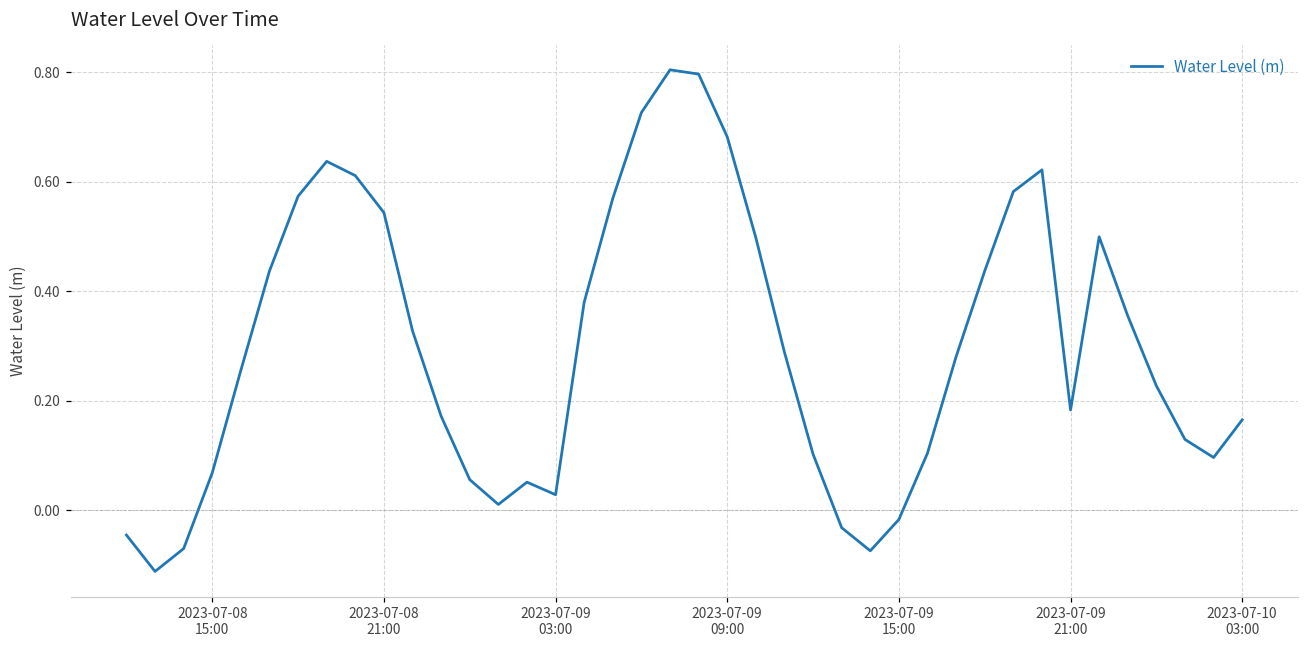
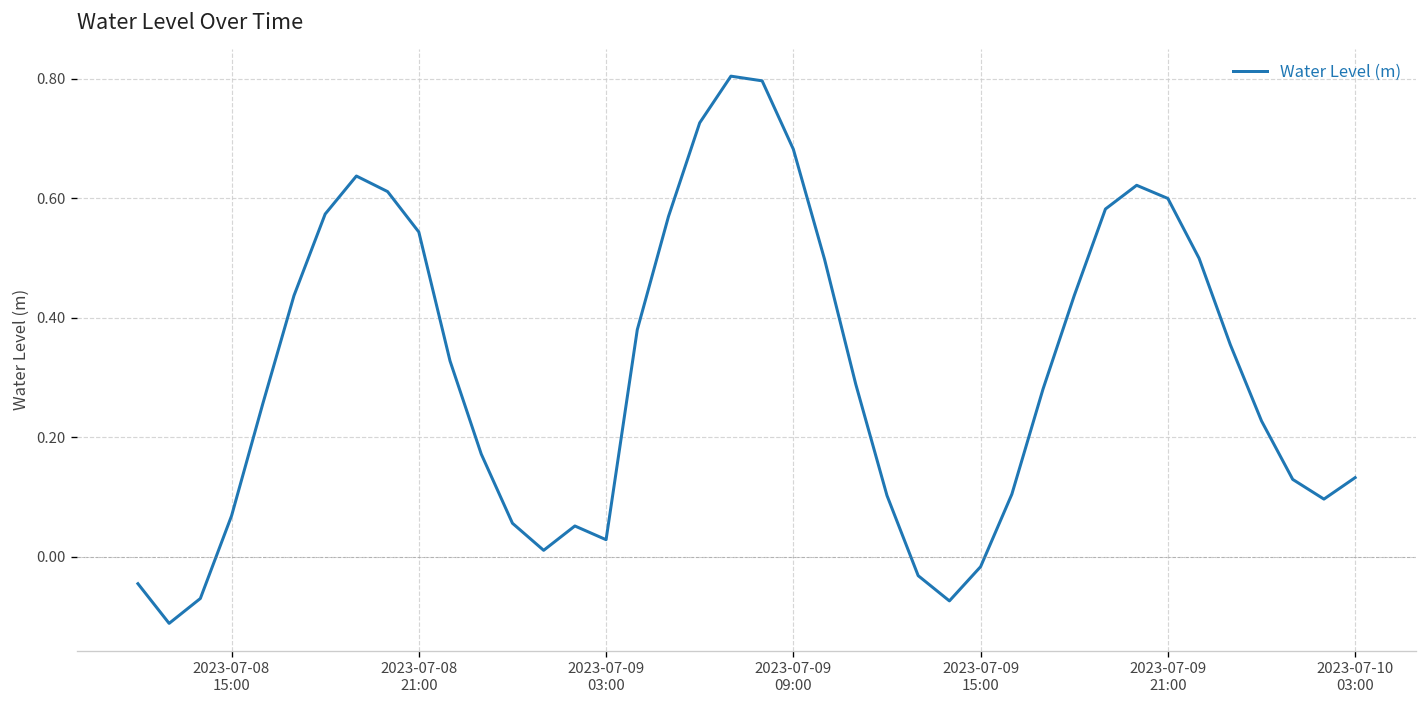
2023-07-09 21:00: 0.18 -> 0.60
2023-07-10 03:00: 0.17 -> 0.13
